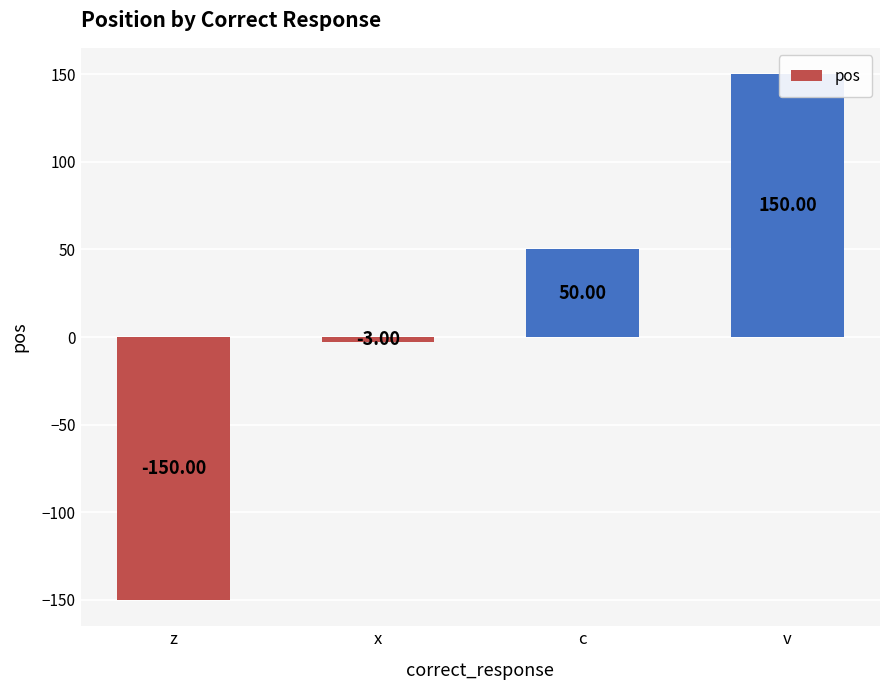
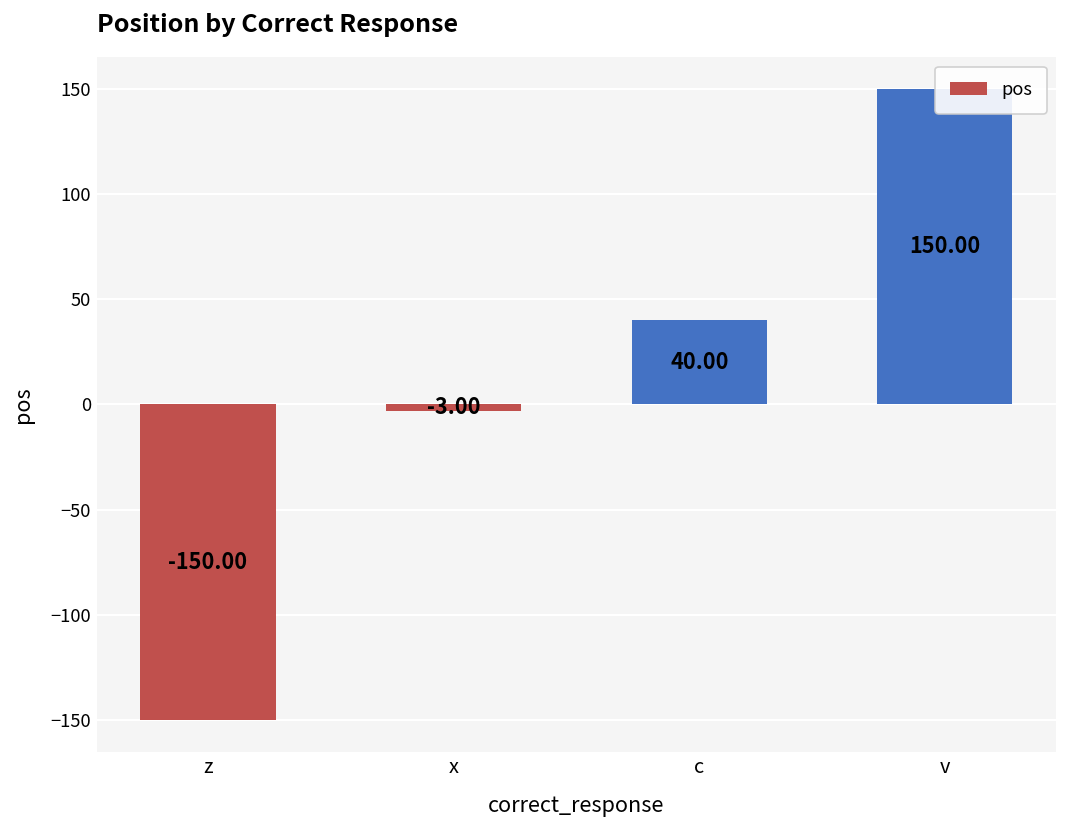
c: 50.00 -> 40.00
